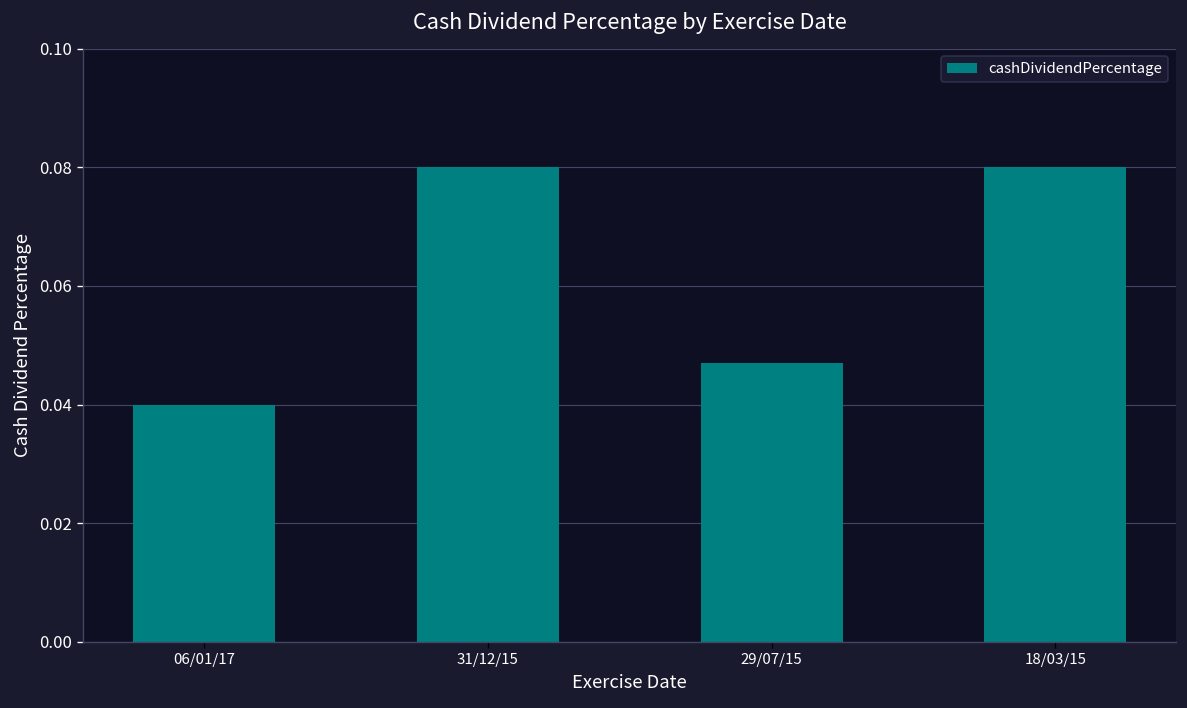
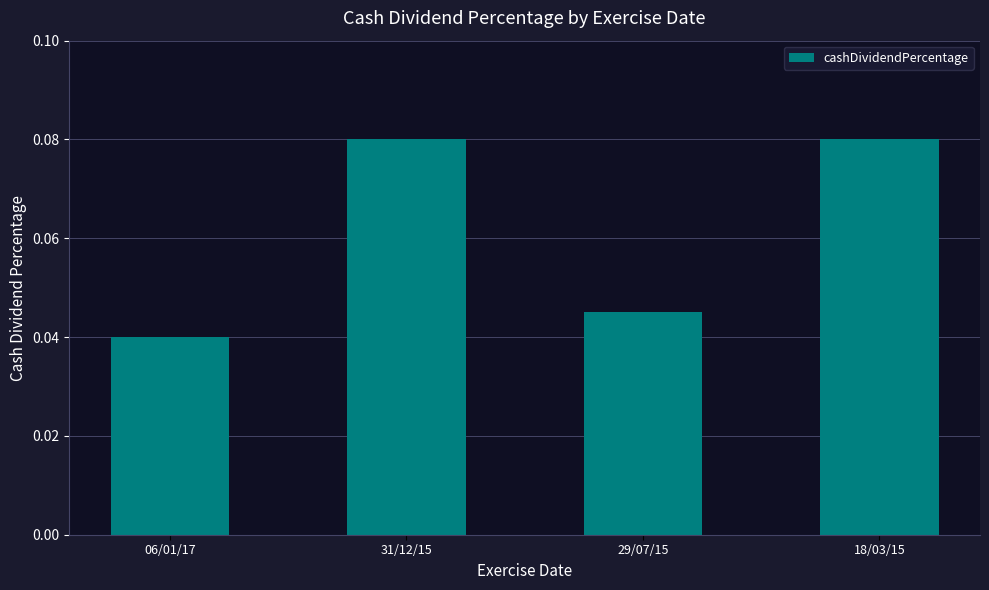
29/07/15: 0.047 -> 0.045
